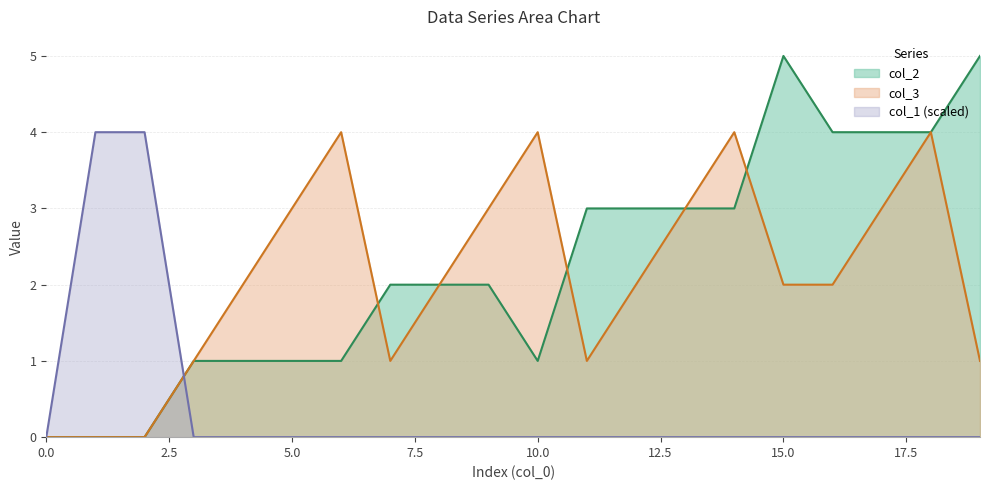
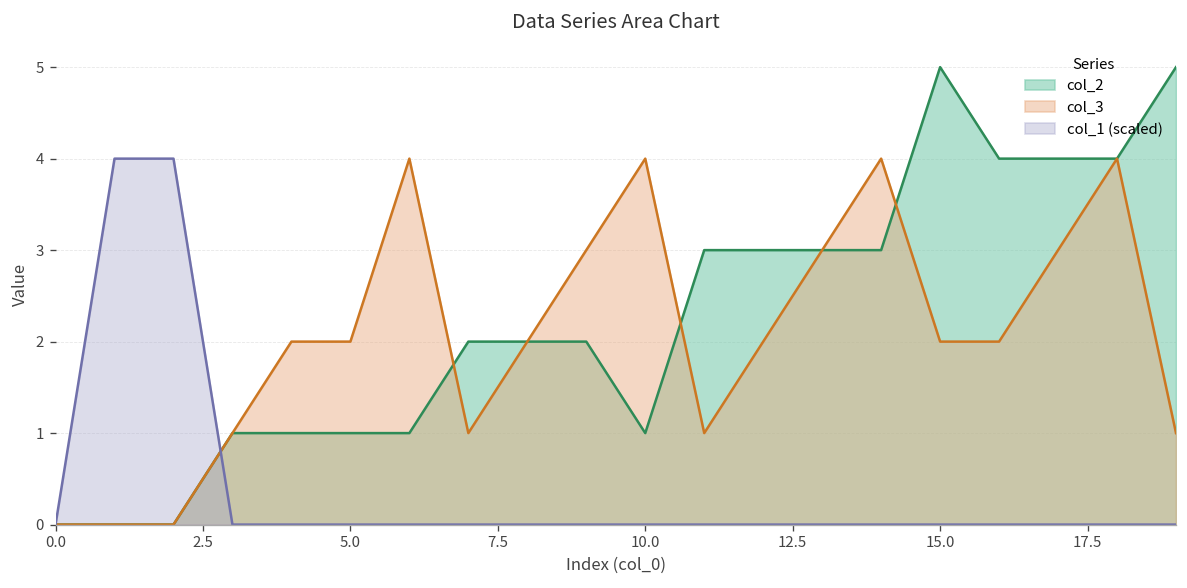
col_3, 5.0: 3 -> 2
